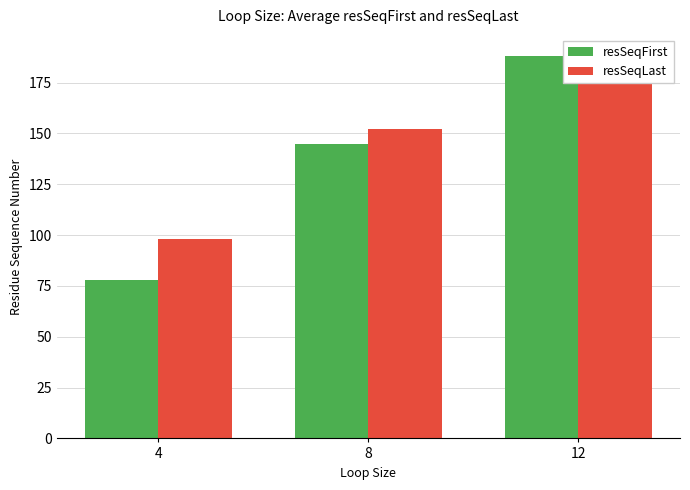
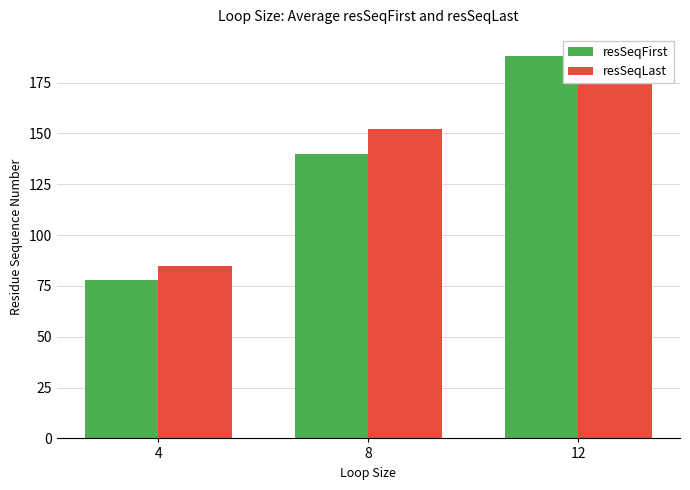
resSeqLast, 4: 98 -> 85
resSeqFirst, 8: 145 -> 140
